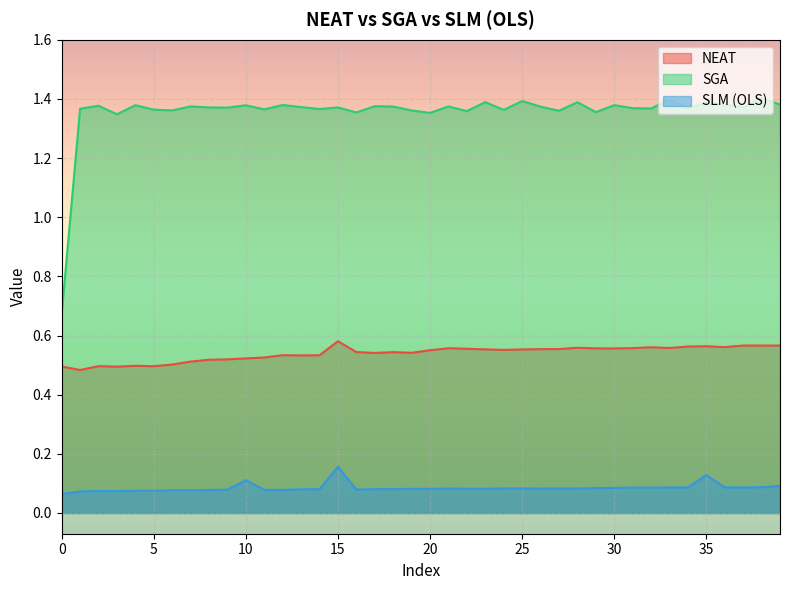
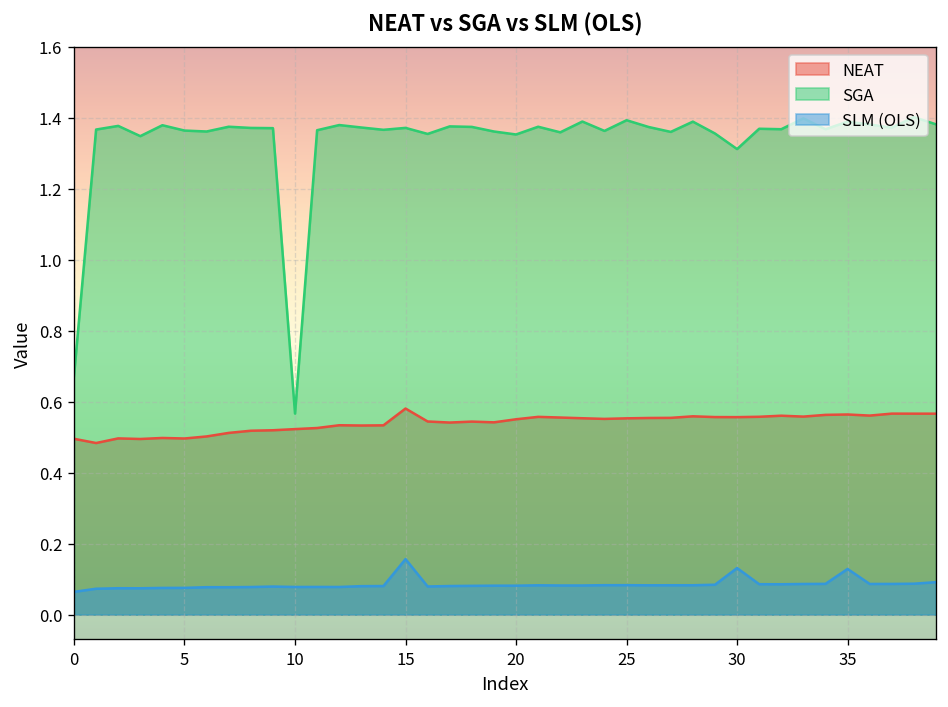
SGA, 10: 1.38 -> 0.57
SLM (OLS), 10: 0.11 -> 0.08
SGA, 30: 1.38 -> 1.31
SLM (OLS), 30: 0.08 -> 0.13
